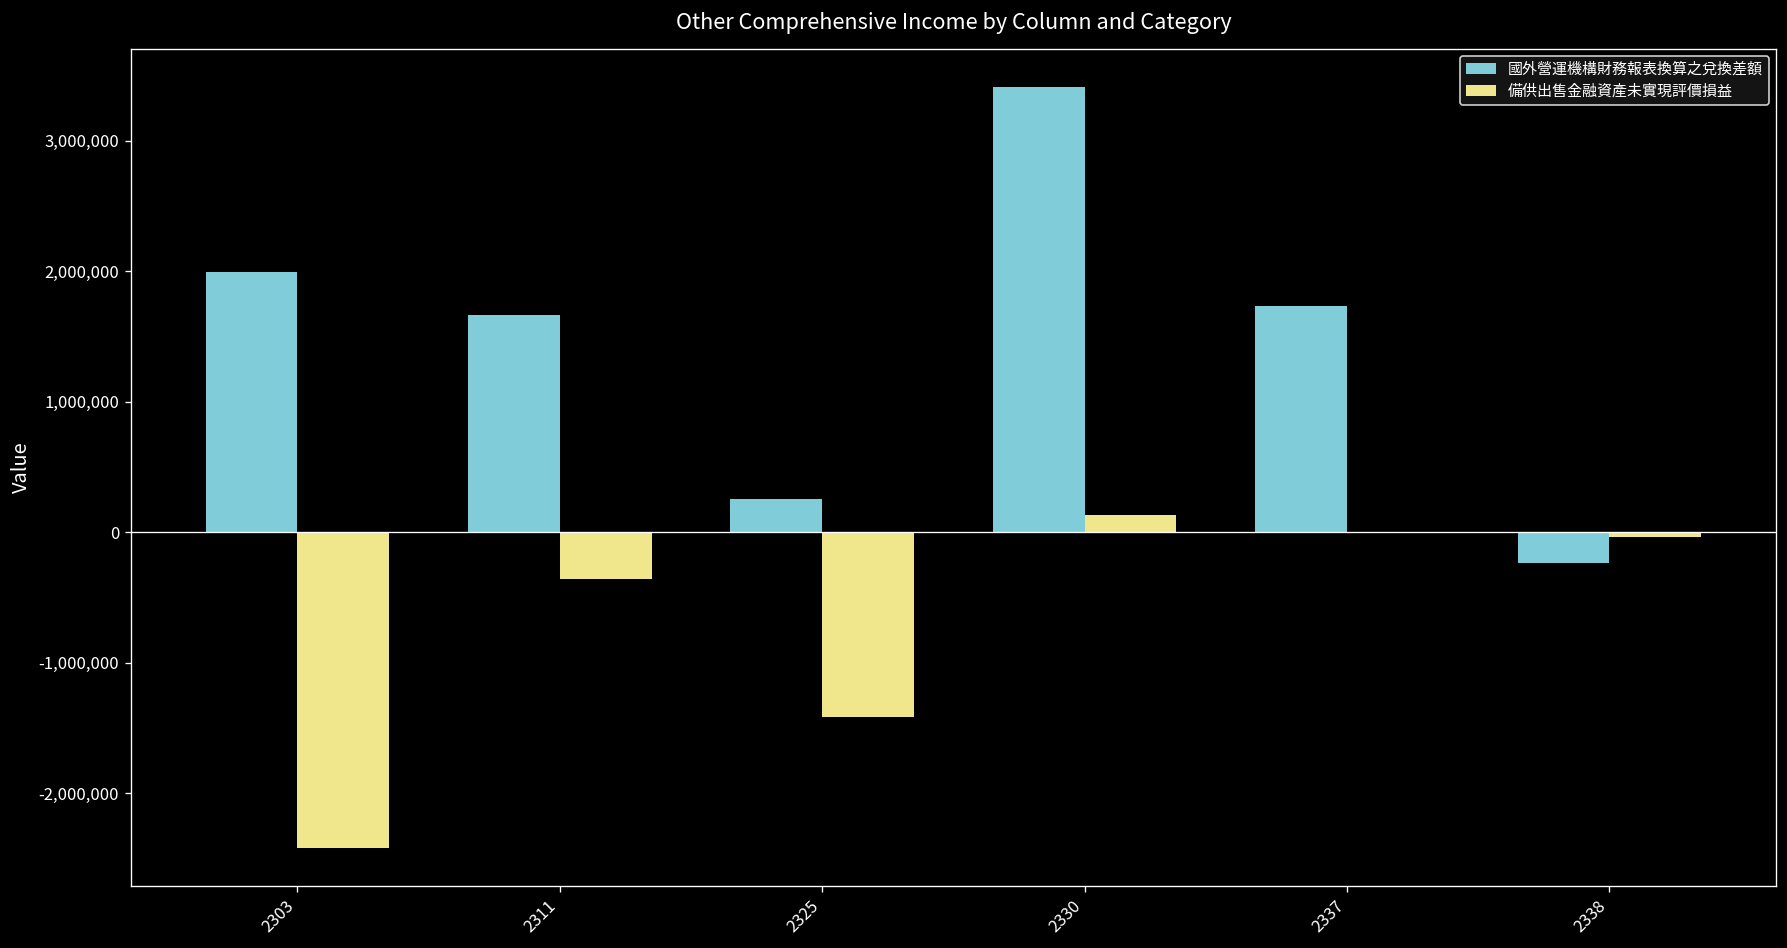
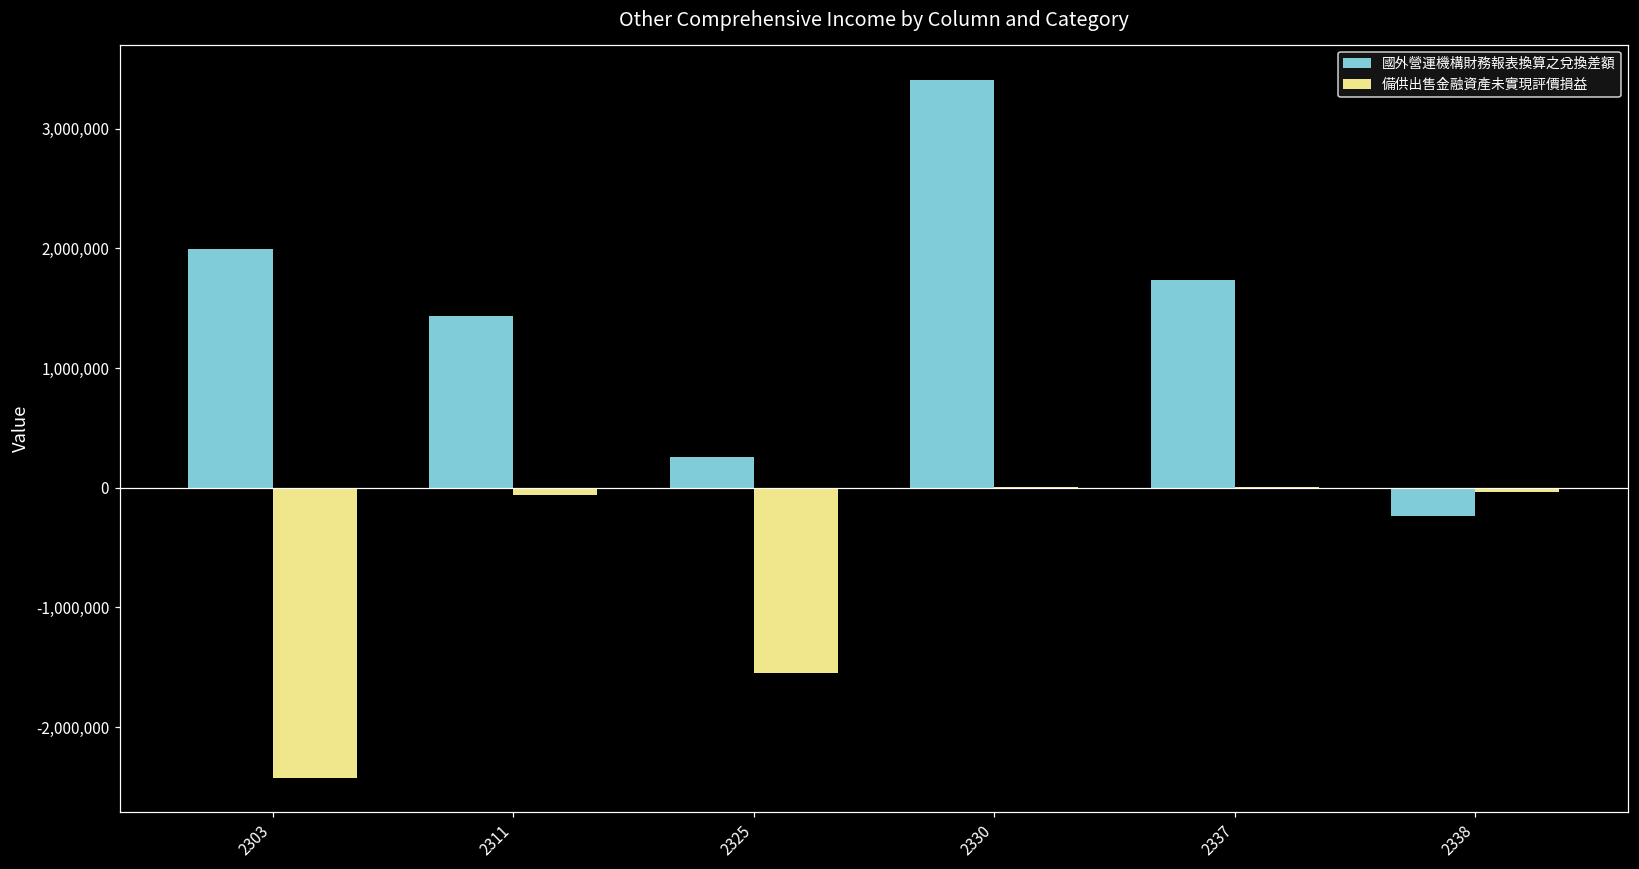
國外營運機構財務報表換算之兌換差額, 2311: 1,660,000 -> 1,440,000
備供出售金融資產未實現評價損益, 2311: -360,000 -> -60,000
備供出售金融資產未實現評價損益, 2325: -1,420,000 -> -1,550,000
備供出售金融資產未實現評價損益, 2330: 130,000 -> 10,000
